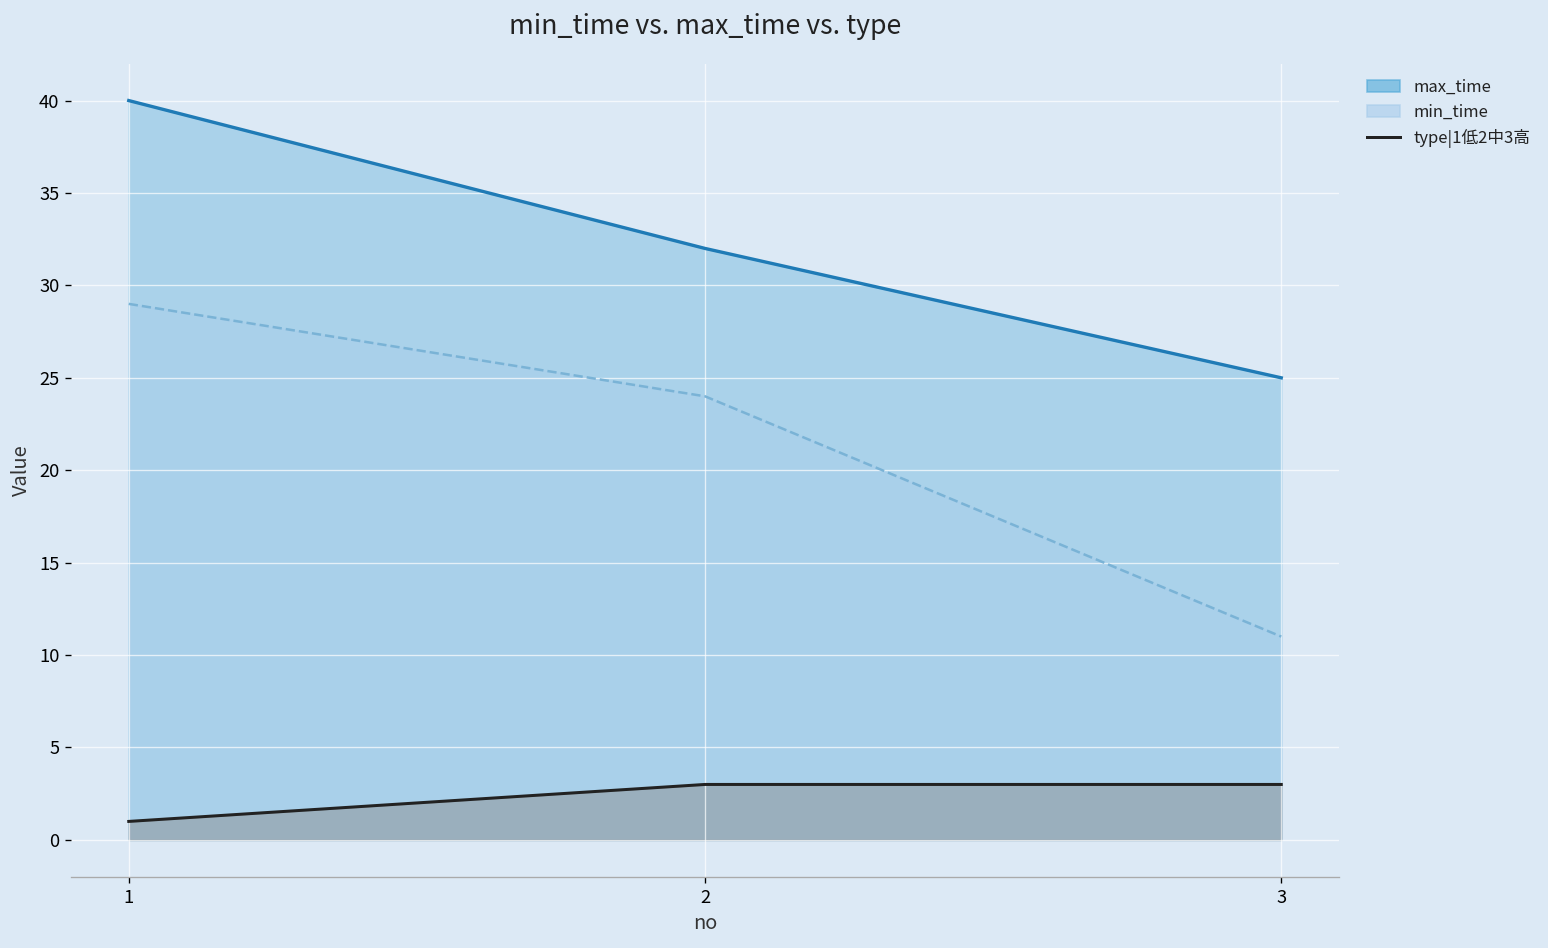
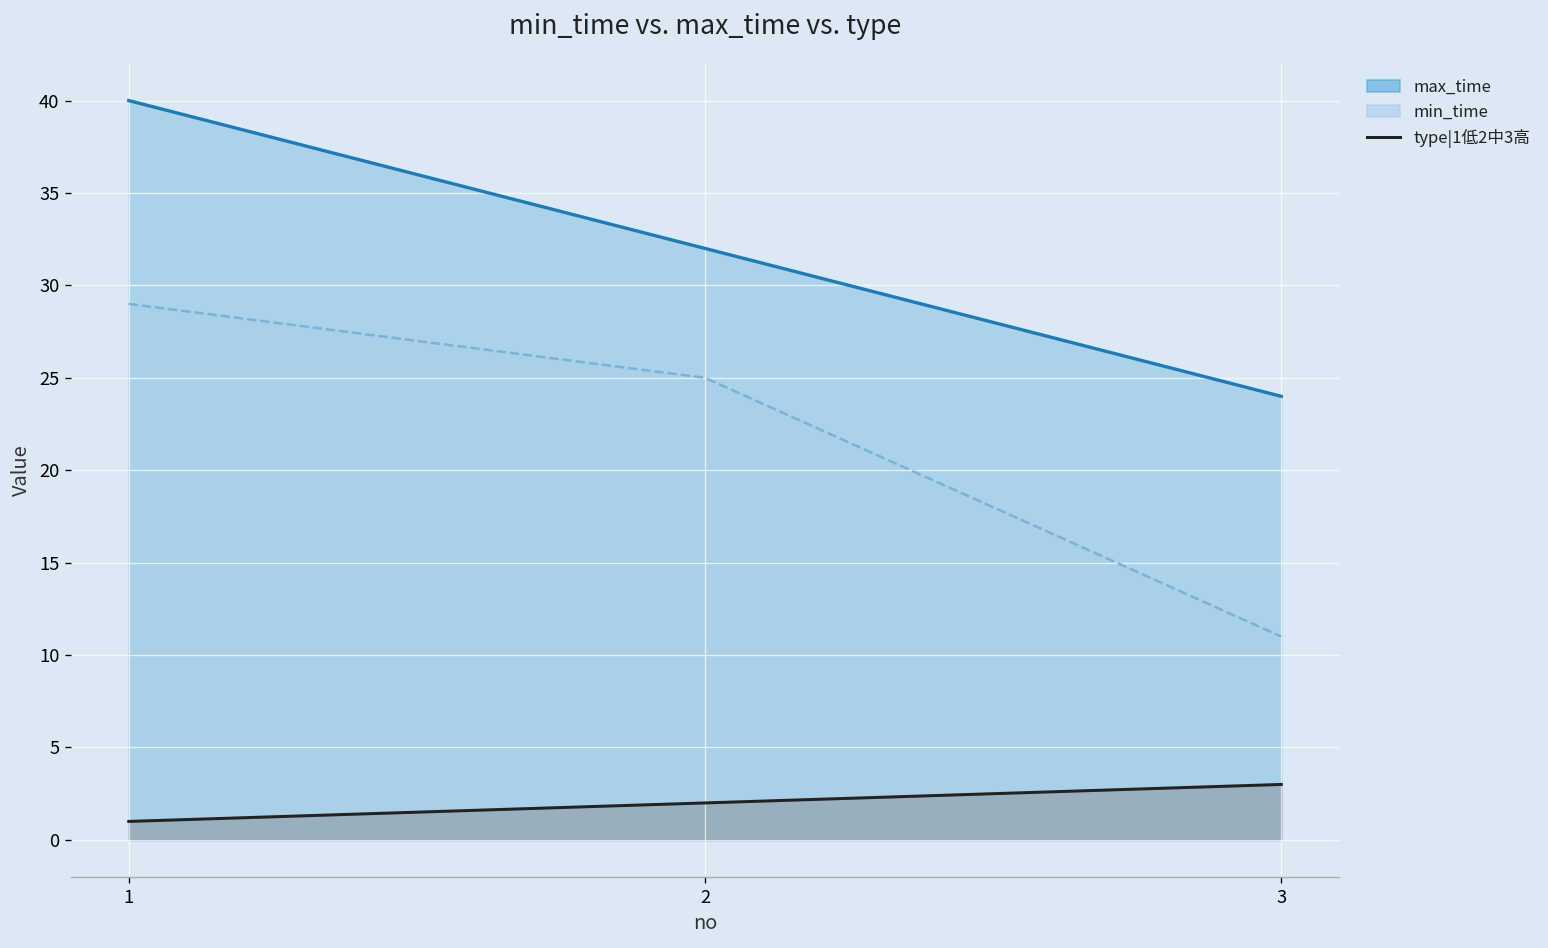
min_time, 2: 24 -> 25
type|1低2中3高, 2: 3 -> 2
max_time, 3: 25 -> 24
